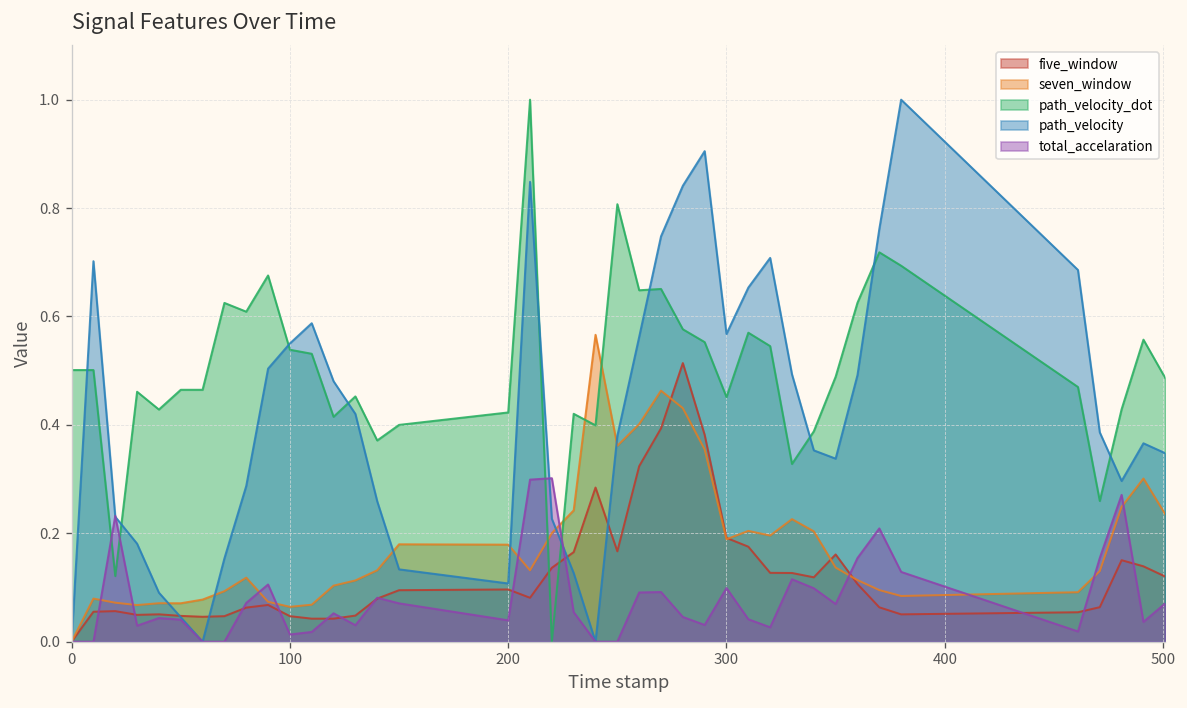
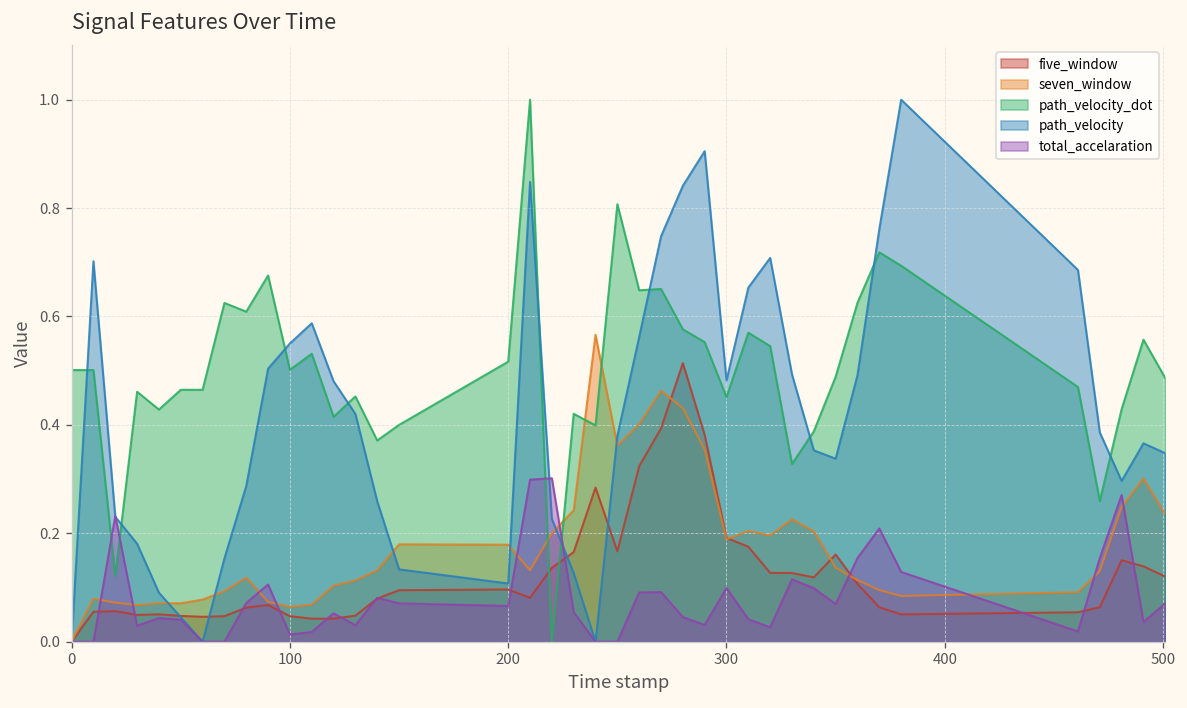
path_velocity_dot, 100: 0.54 -> 0.50
path_velocity_dot, 200: 0.42 -> 0.52
total_accelaration, 200: 0.04 -> 0.07
path_velocity, 300: 0.57 -> 0.48
